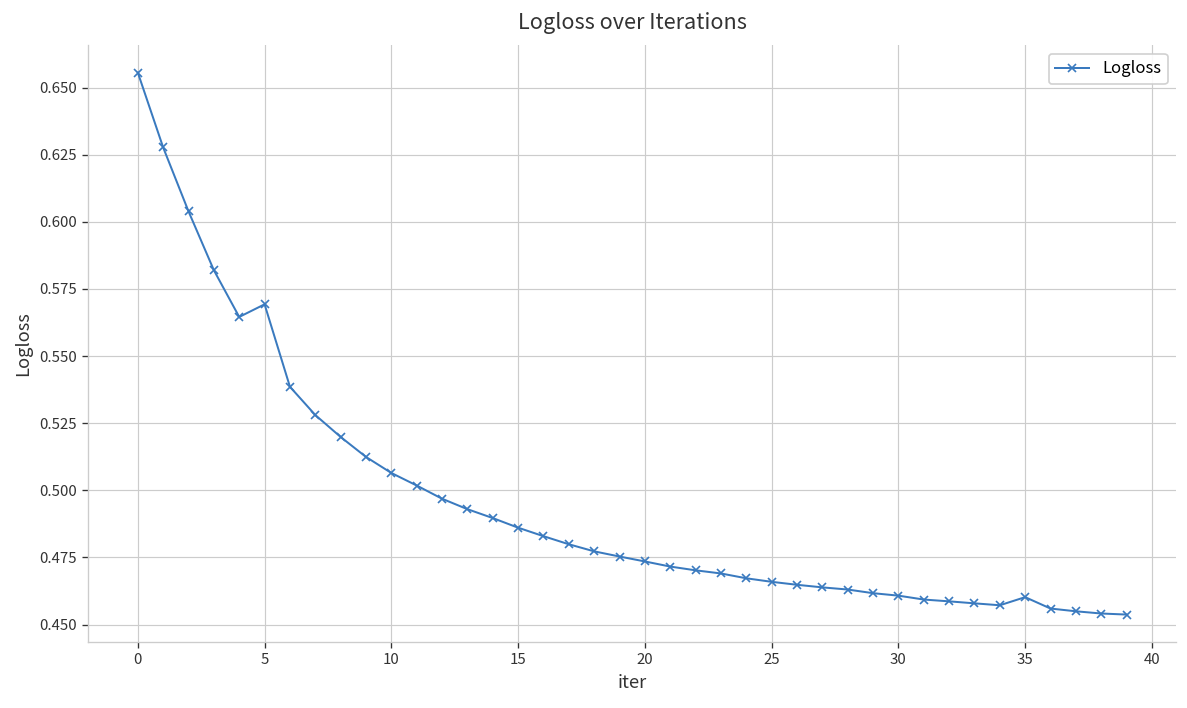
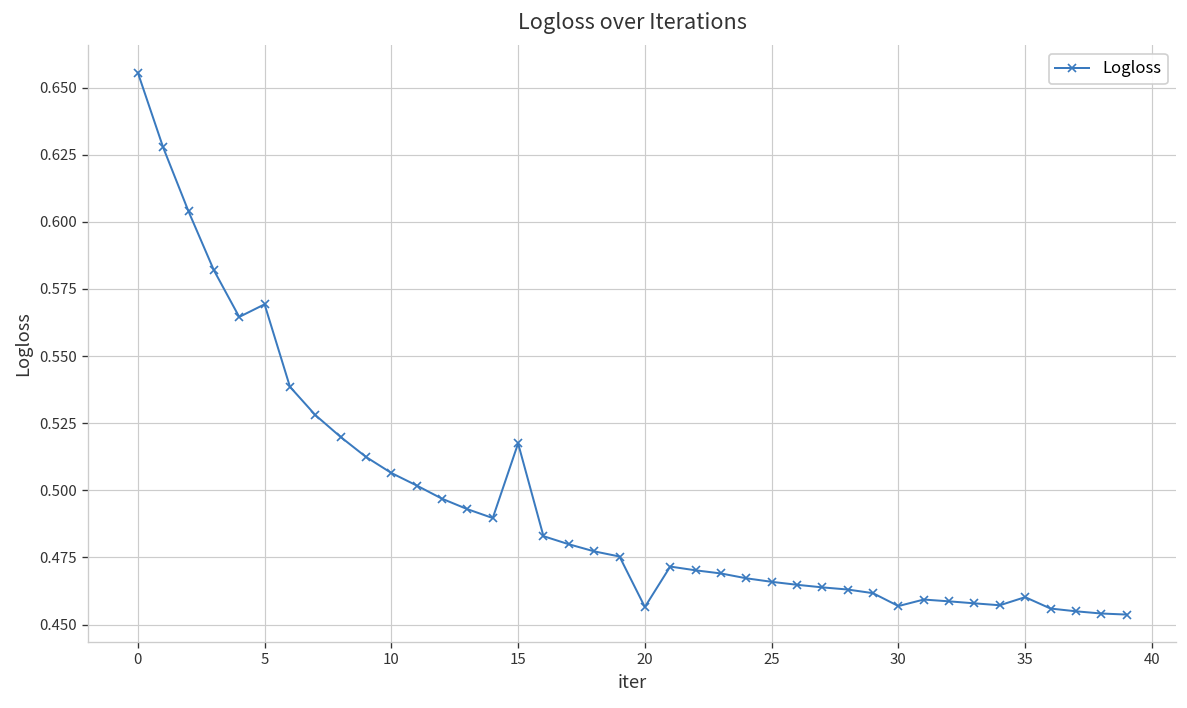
15: 0.486 -> 0.517
20: 0.474 -> 0.457
30: 0.461 -> 0.457
